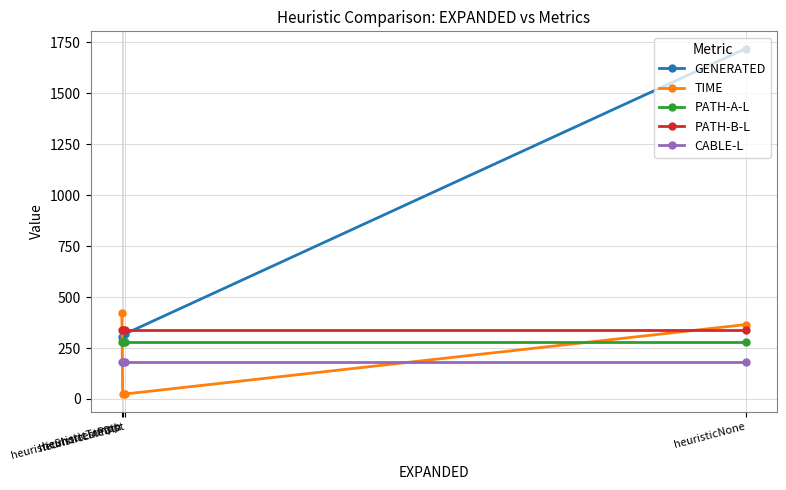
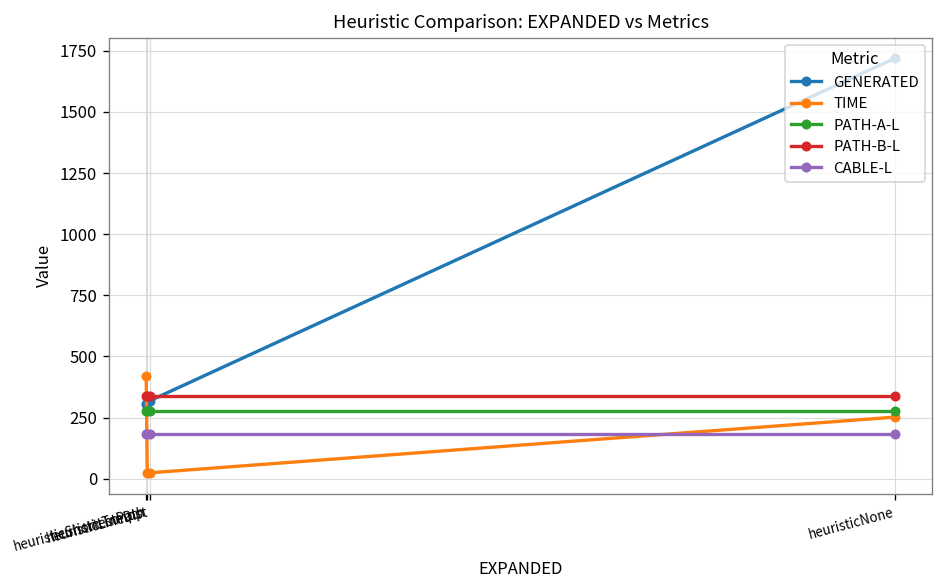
TIME, heuristicNone: 370 -> 250
